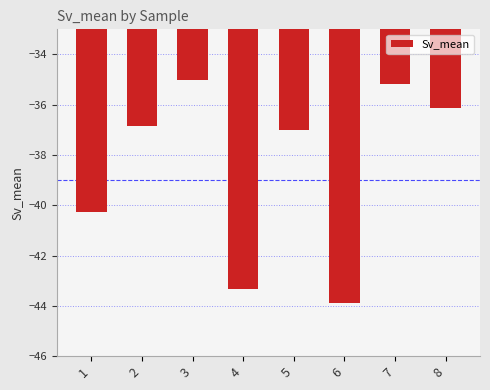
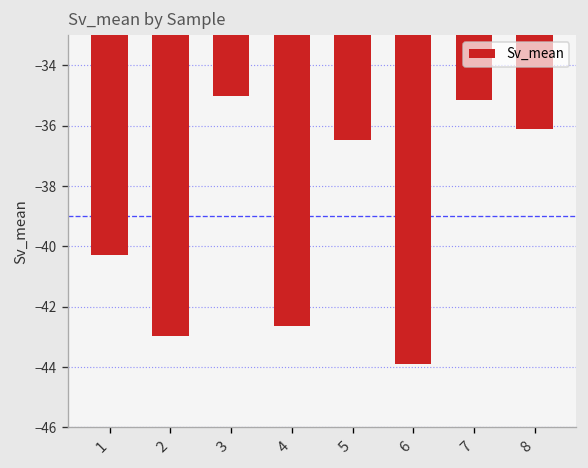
2: -36.8 -> -43.0
4: -43.3 -> -42.6
5: -37.0 -> -36.5
